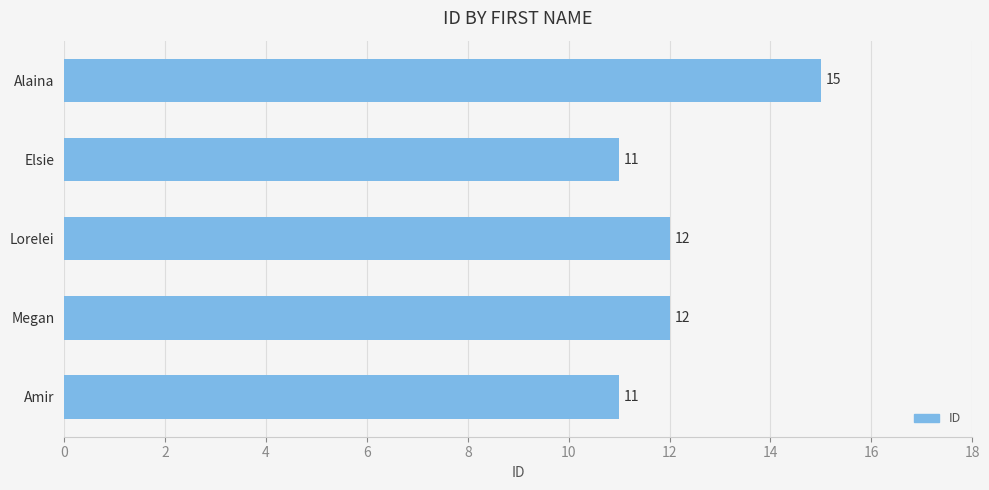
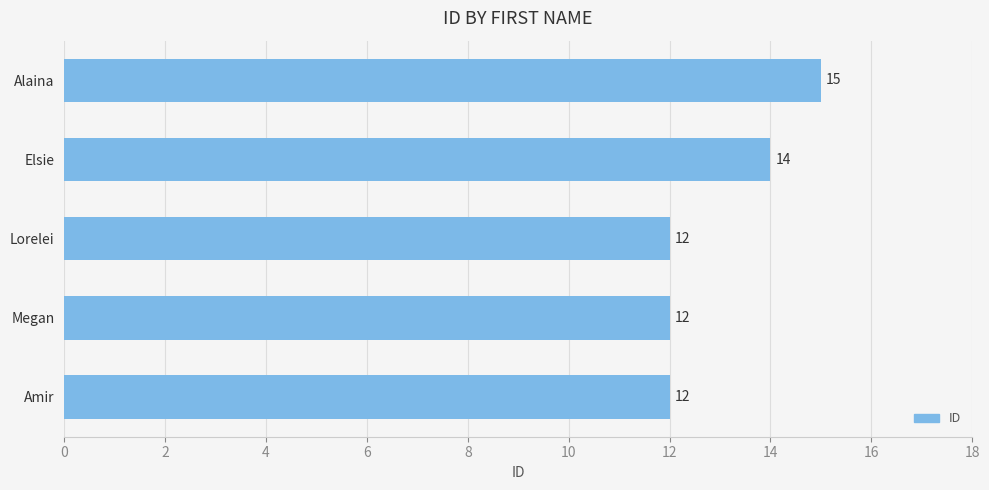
Elsie: 11 -> 14
Amir: 11 -> 12
